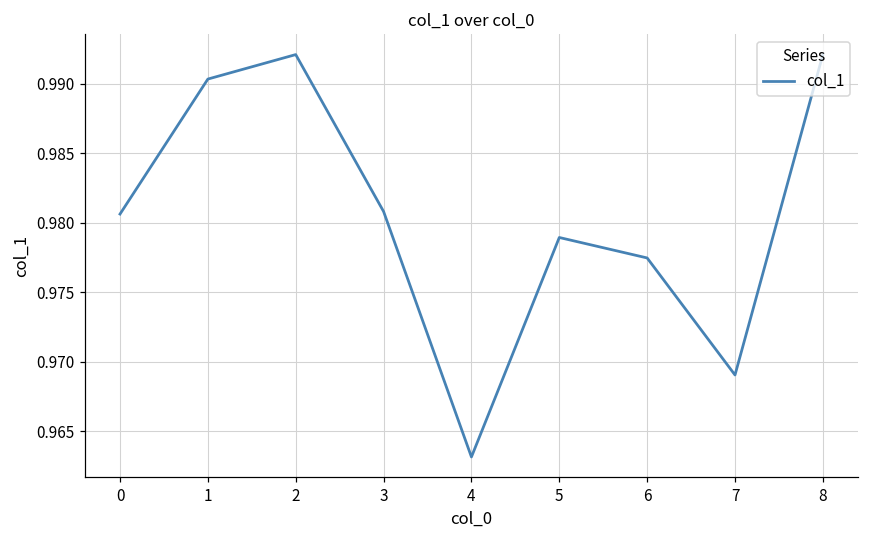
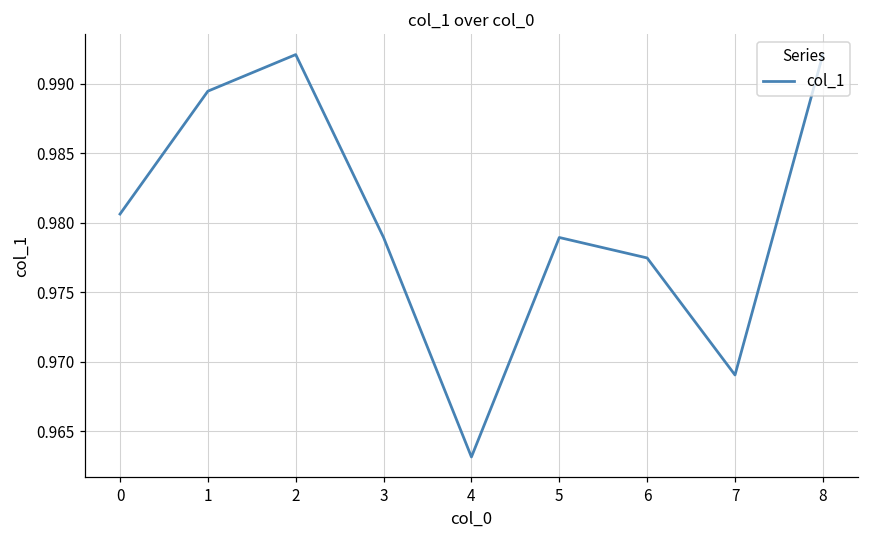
1: 0.9903 -> 0.9895
3: 0.9808 -> 0.9789
